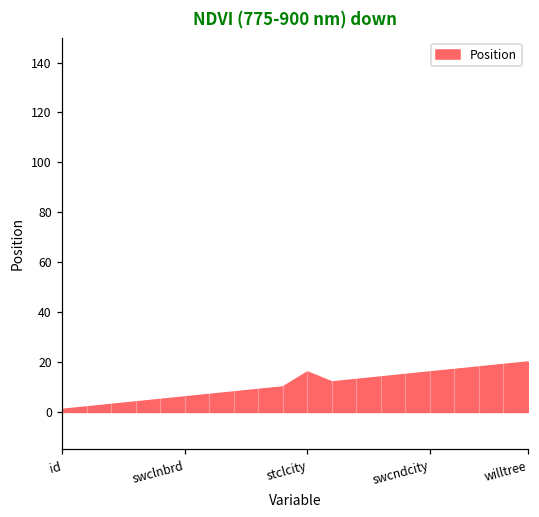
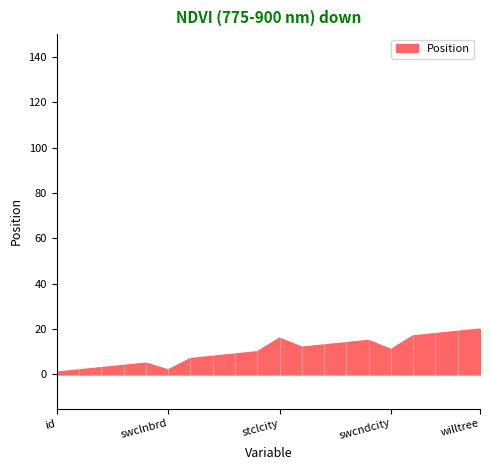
swclnbrd: 6 -> 2
swcndcity: 16 -> 11
